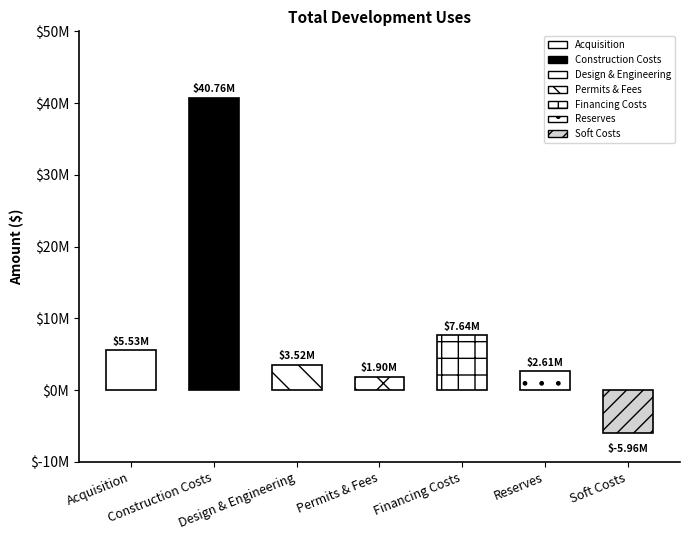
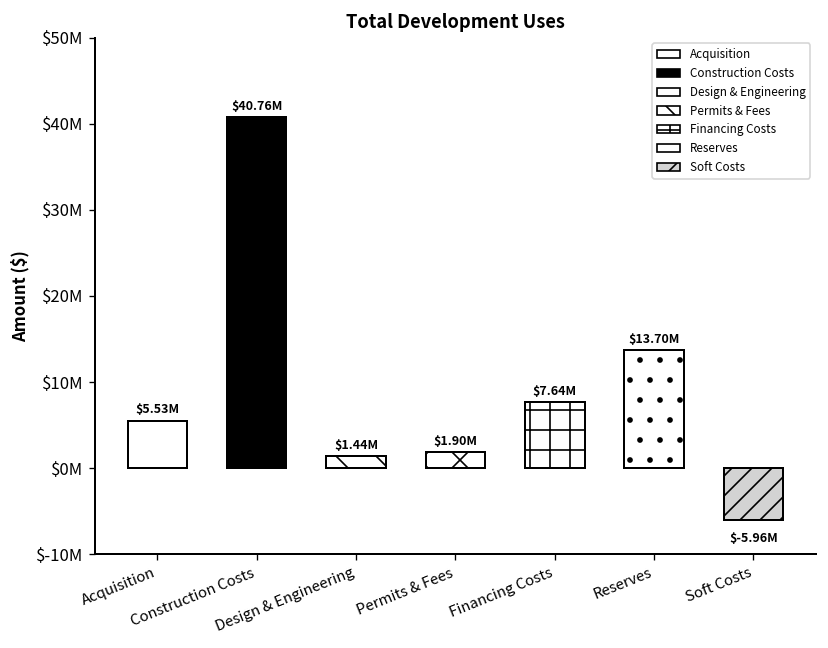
Design & Engineering: $3.52M -> $1.44M
Reserves: $2.61M -> $13.70M
